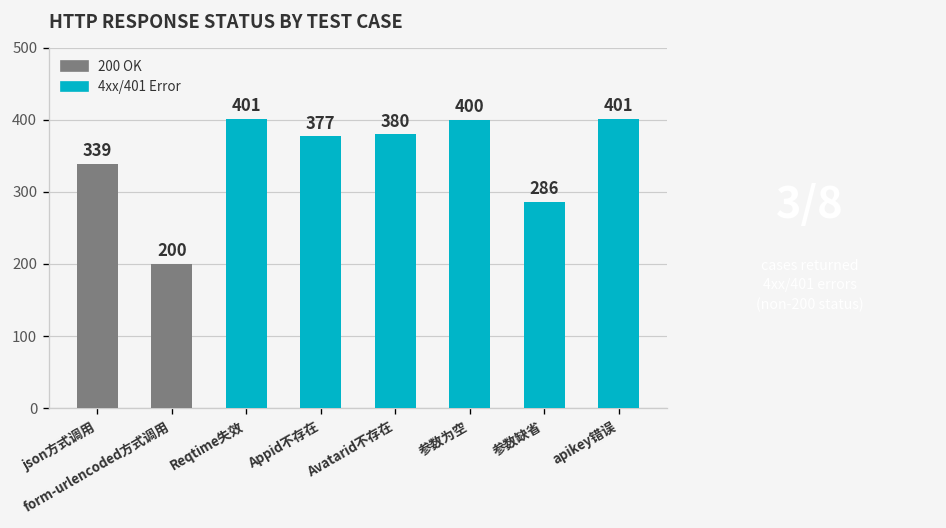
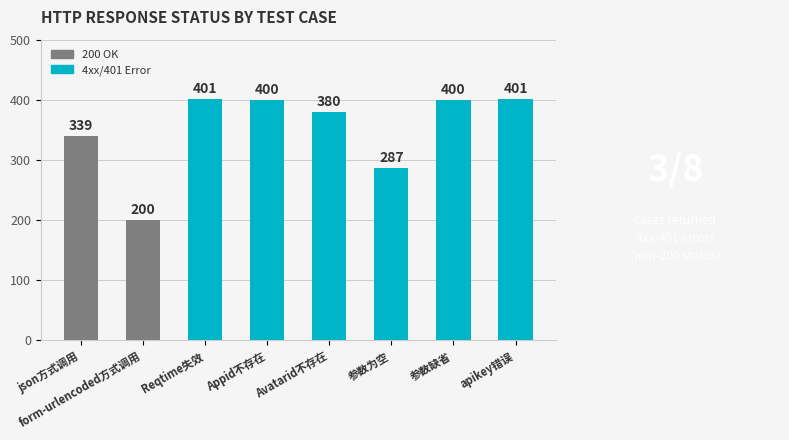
Appid不存在: 377 -> 400
参数为空: 400 -> 287
参数缺省: 286 -> 400
